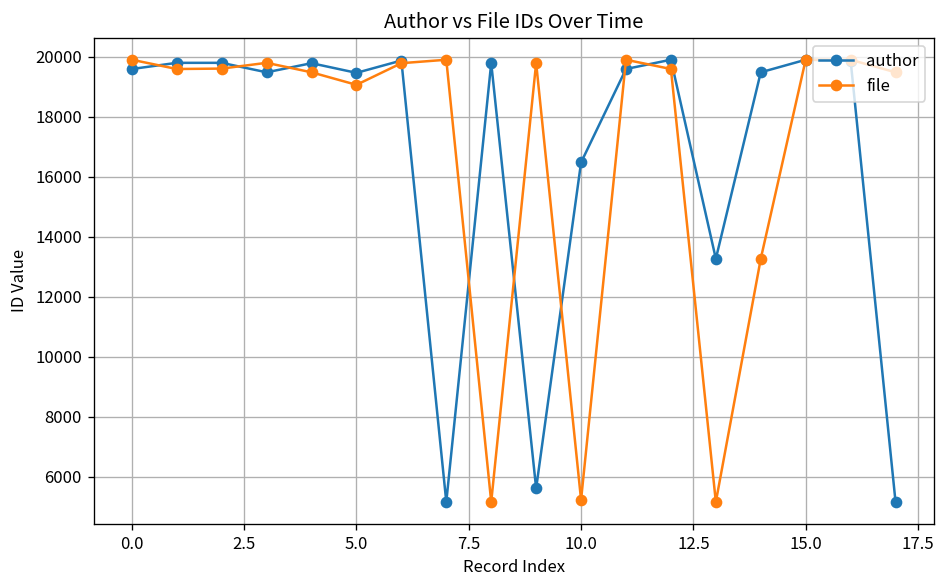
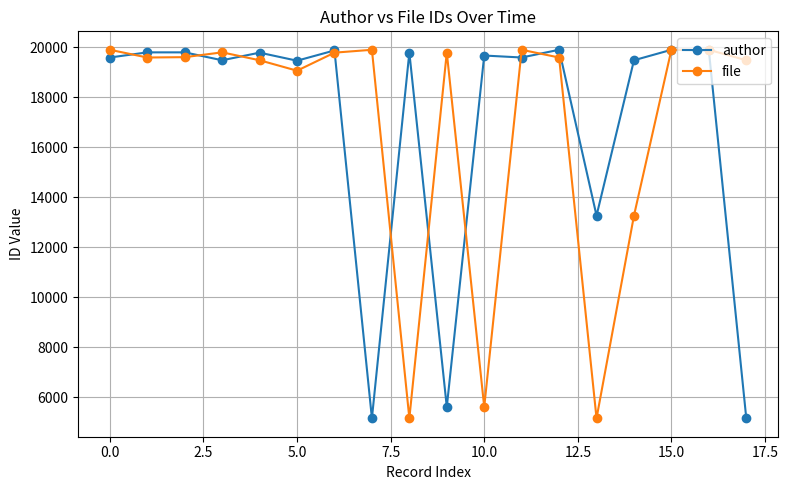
author, 10.0: 16500 -> 19700
file, 10.0: 5200 -> 5600
